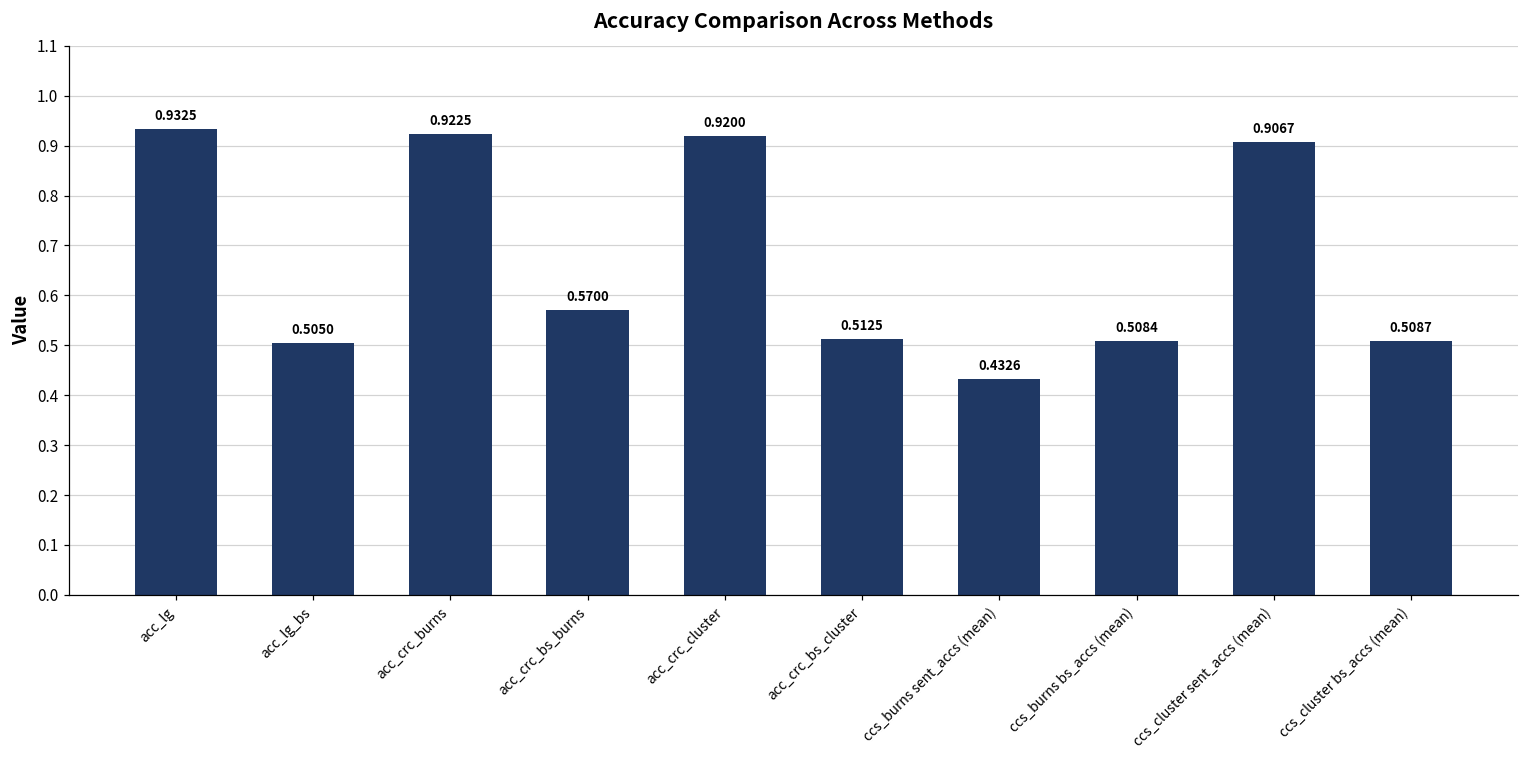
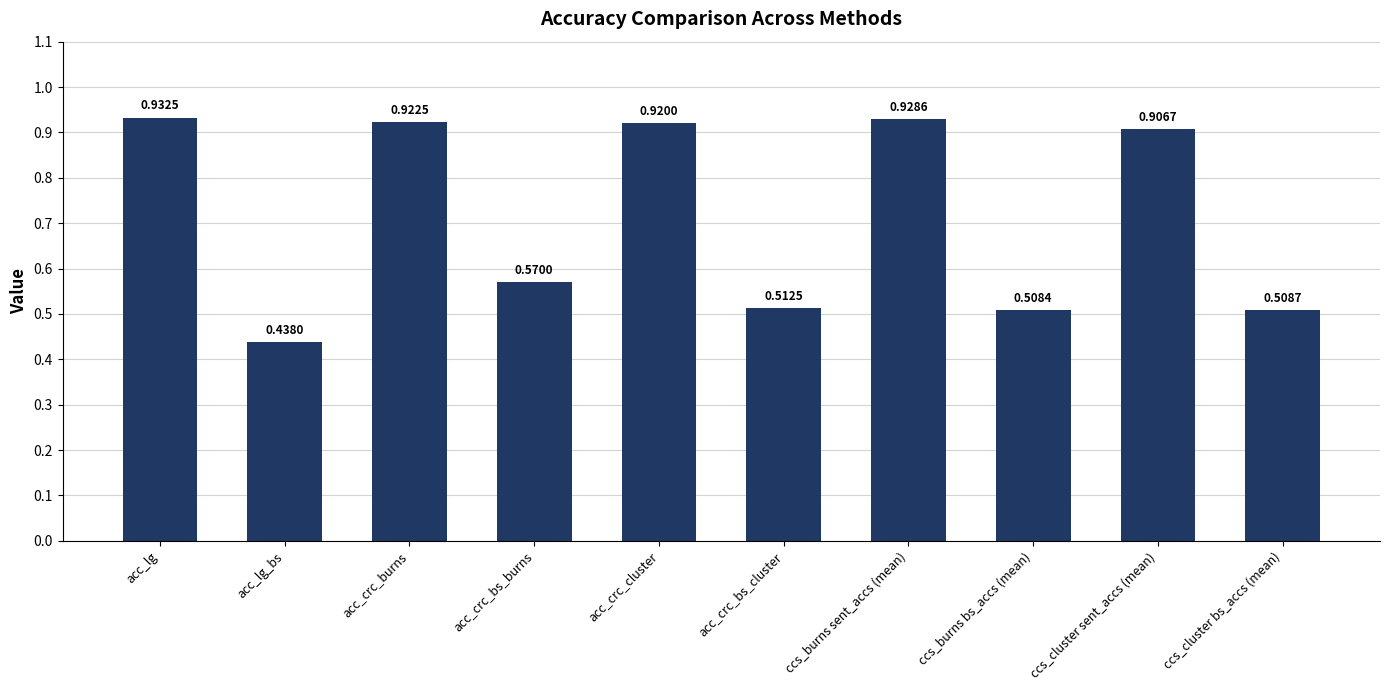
acc_lg_bs: 0.5050 -> 0.4380
ccs_burns sent_accs (mean): 0.4326 -> 0.9286
